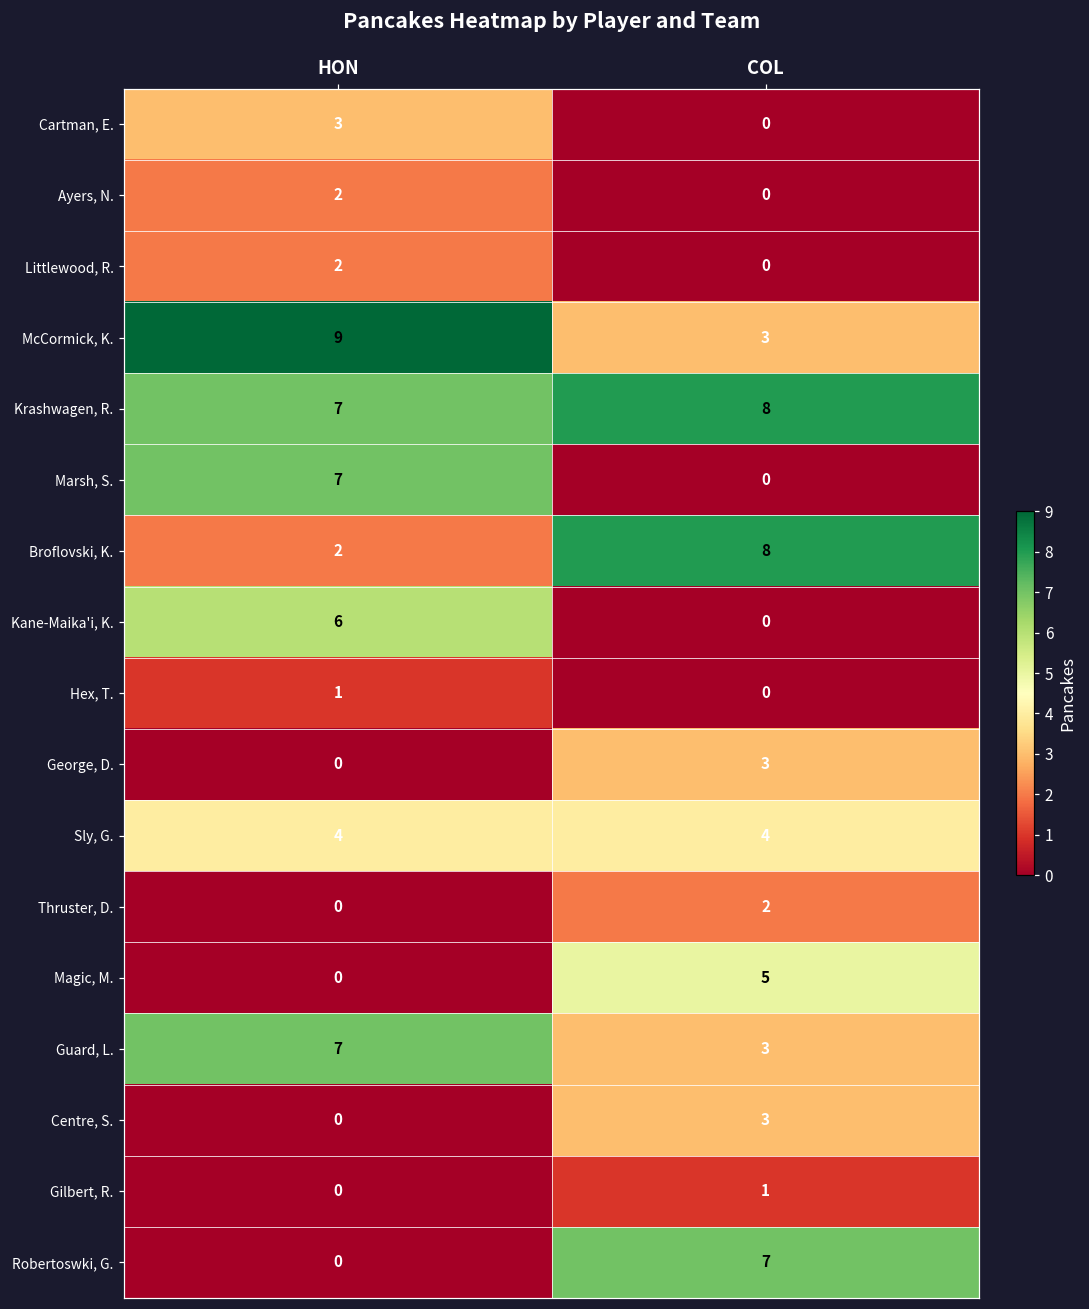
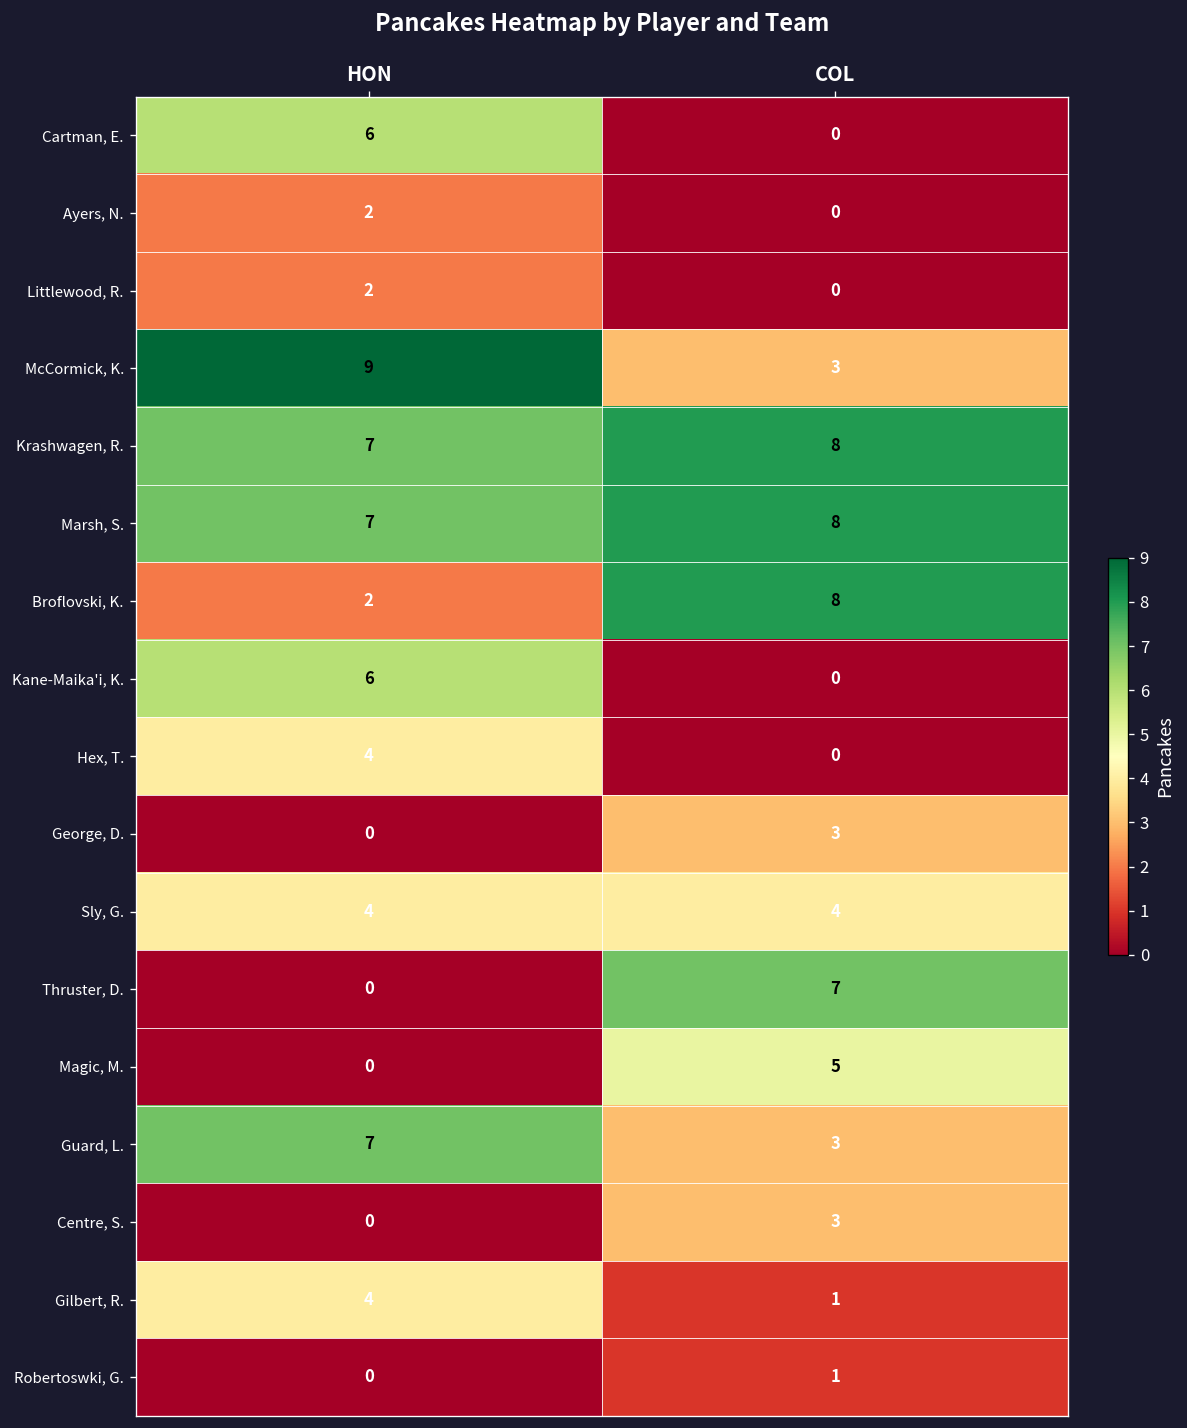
Cartman, E., HON: 3 -> 6
Marsh, S., COL: 0 -> 8
Hex, T., HON: 1 -> 4
Thruster, D., COL: 2 -> 7
Gilbert, R., HON: 0 -> 4
Robertoswki, G., COL: 7 -> 1
